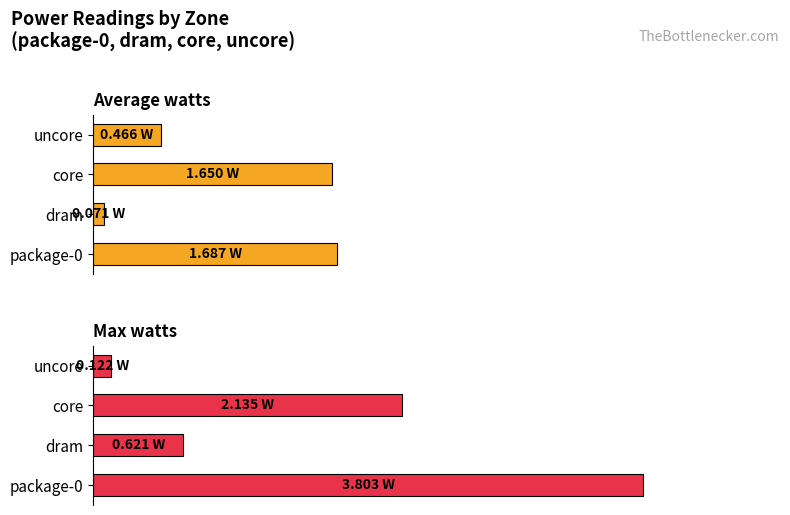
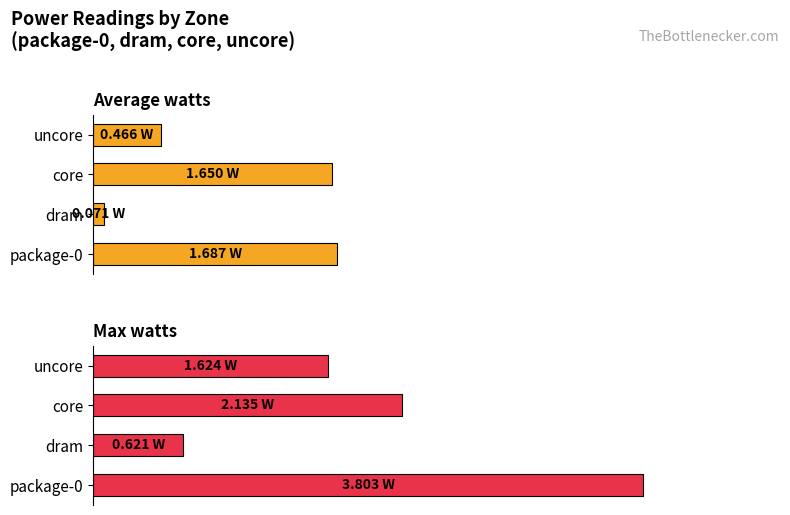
Max watts, uncore: 0.122 -> 1.624
